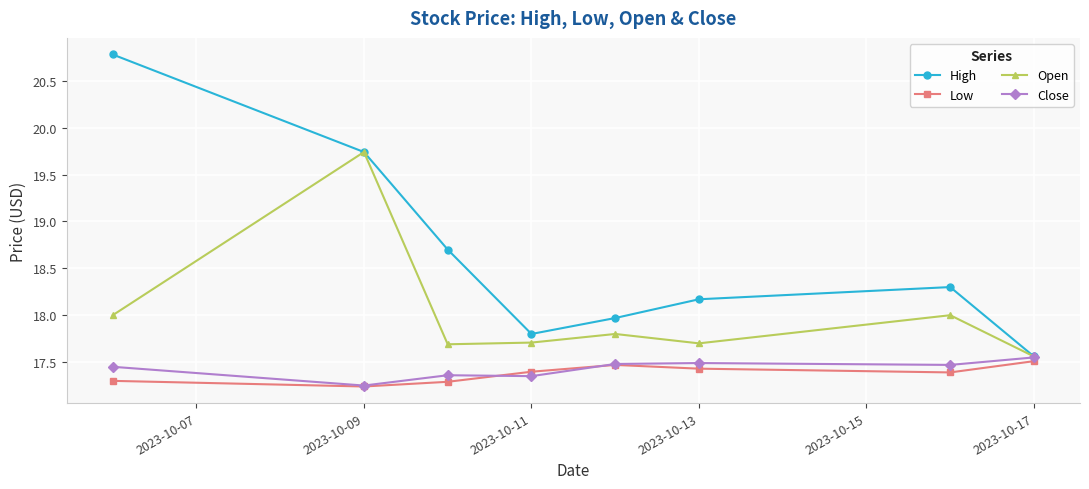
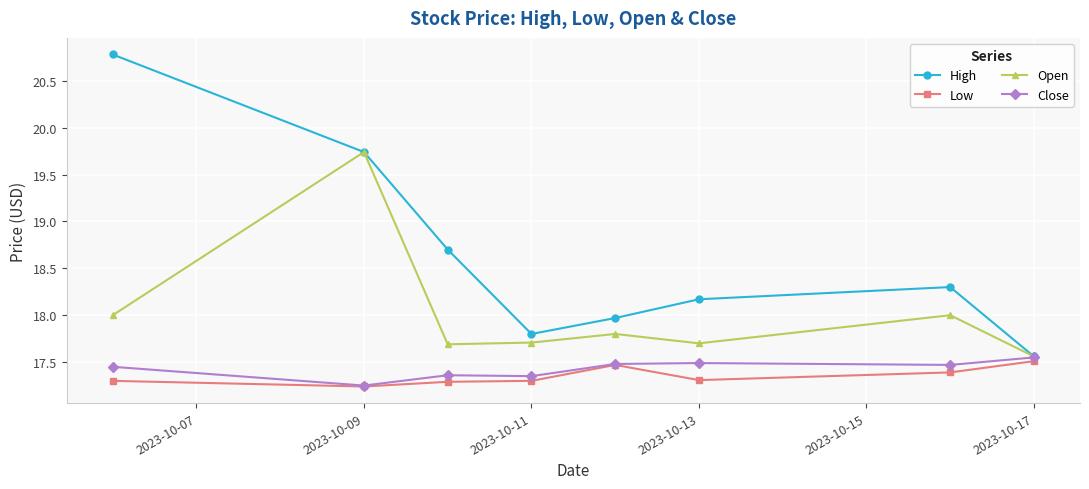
Low, 2023-10-11: 17.4 -> 17.3
Low, 2023-10-13: 17.4 -> 17.3
